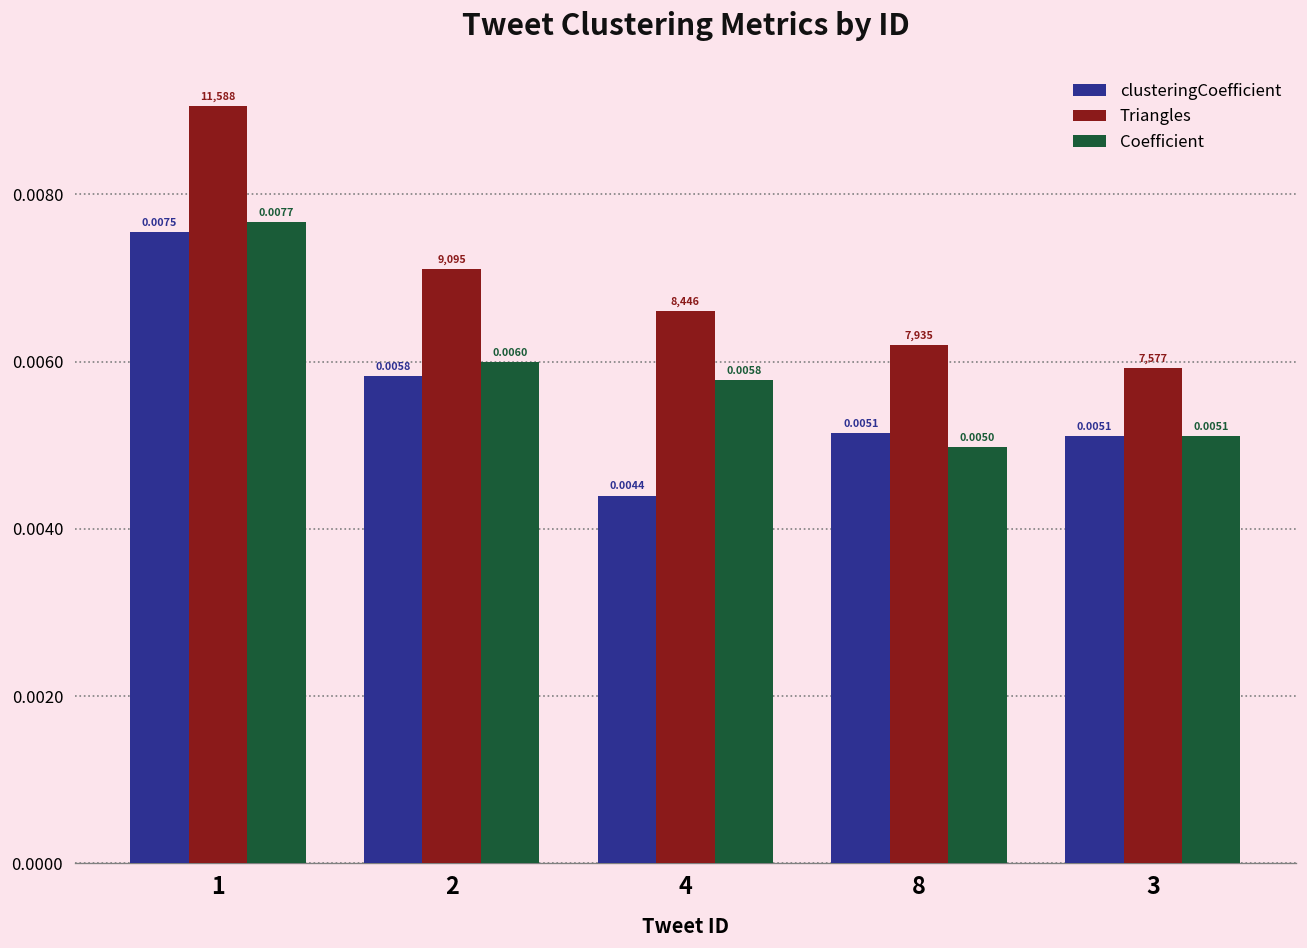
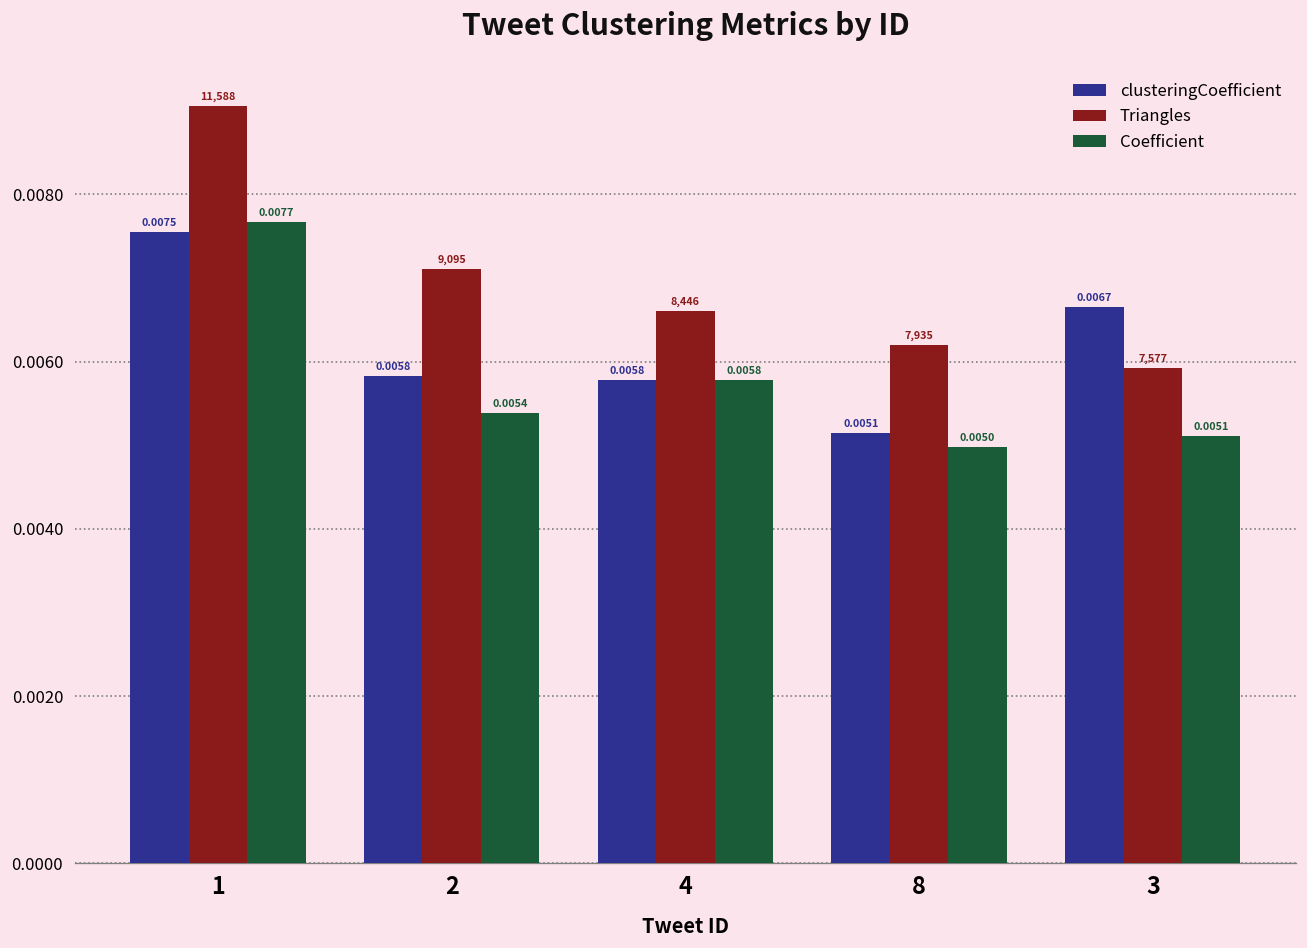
Coefficient, 2: 0.0060 -> 0.0054
clusteringCoefficient, 4: 0.0044 -> 0.0058
clusteringCoefficient, 3: 0.0051 -> 0.0067
